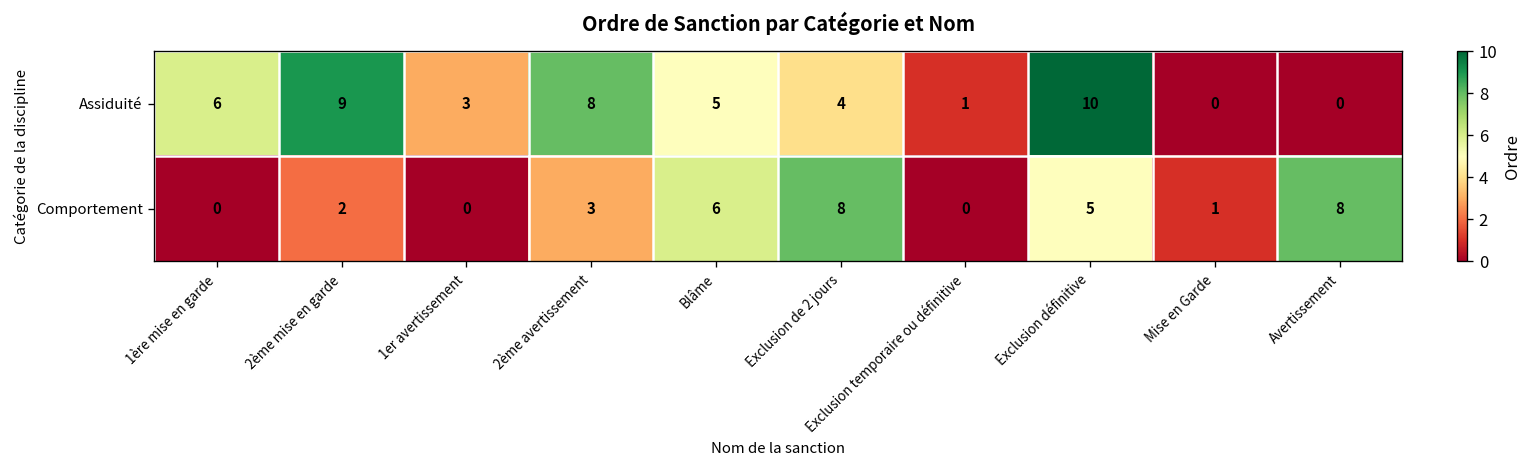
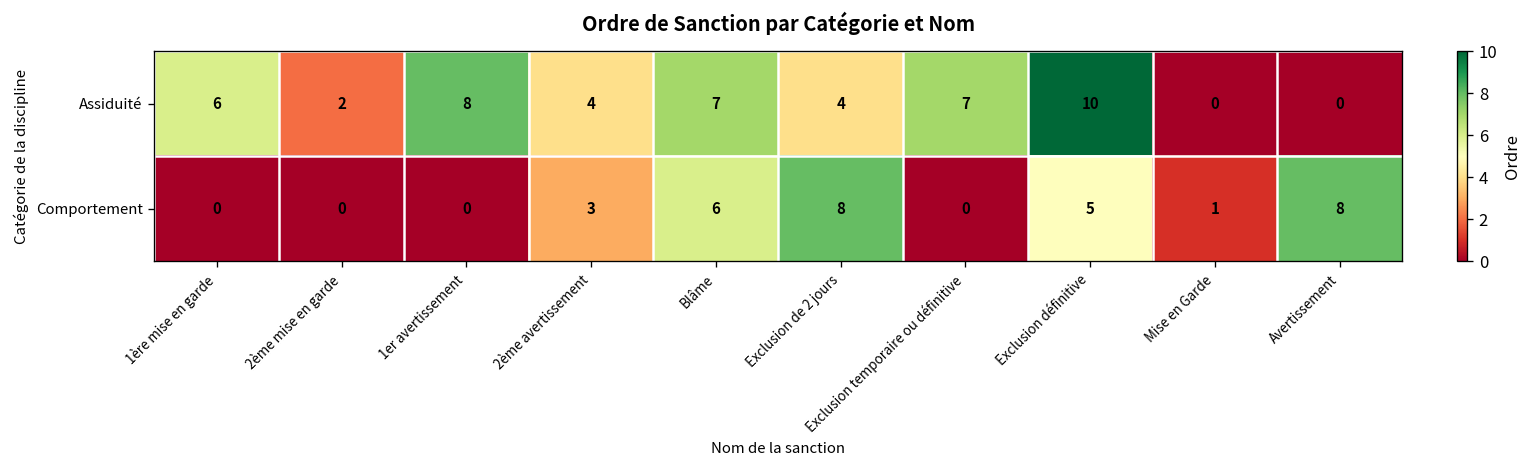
Assiduité, 2ème mise en garde: 9 -> 2
Assiduité, 1er avertissement: 3 -> 8
Assiduité, 2ème avertissement: 8 -> 4
Assiduité, Blâme: 5 -> 7
Assiduité, Exclusion temporaire ou définitive: 1 -> 7
Comportement, 2ème mise en garde: 2 -> 0
